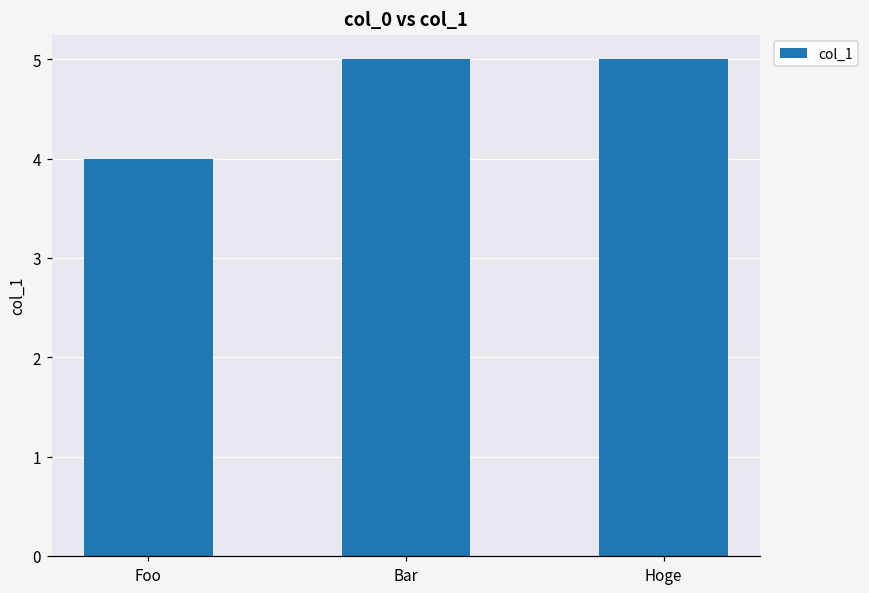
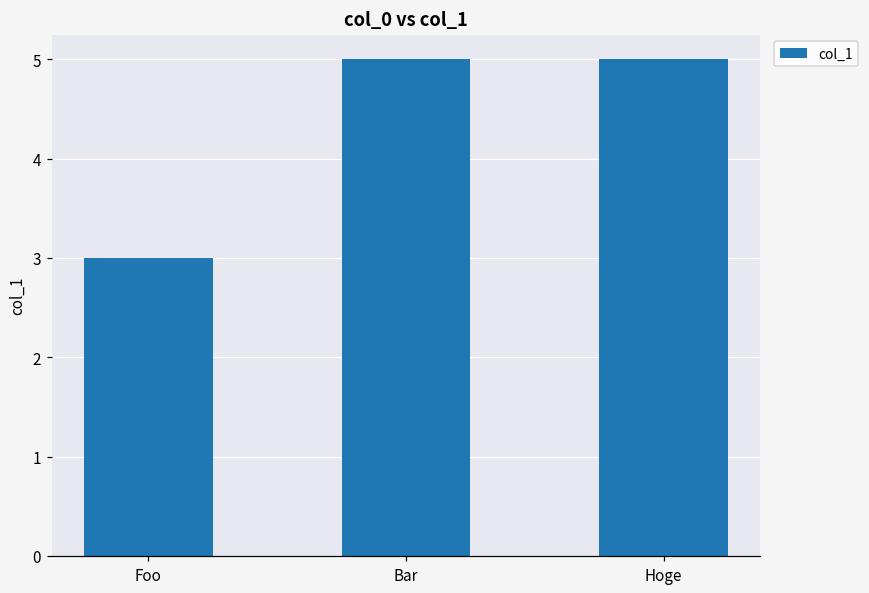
Foo: 4 -> 3
